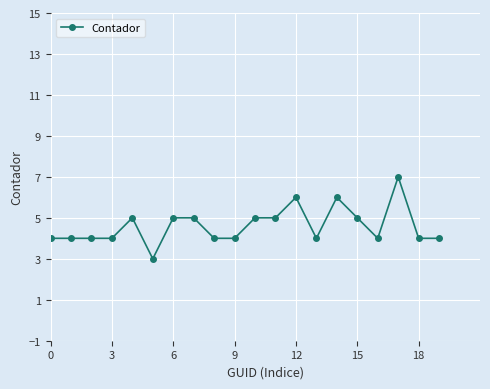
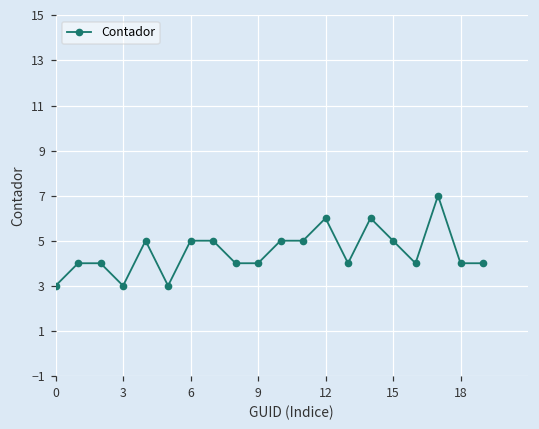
0: 4 -> 3
3: 4 -> 3
